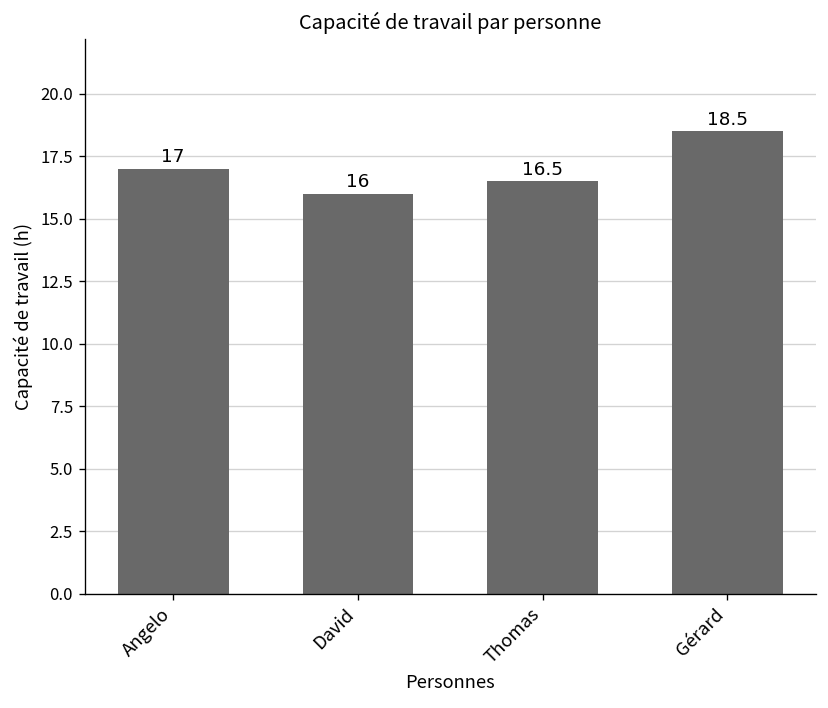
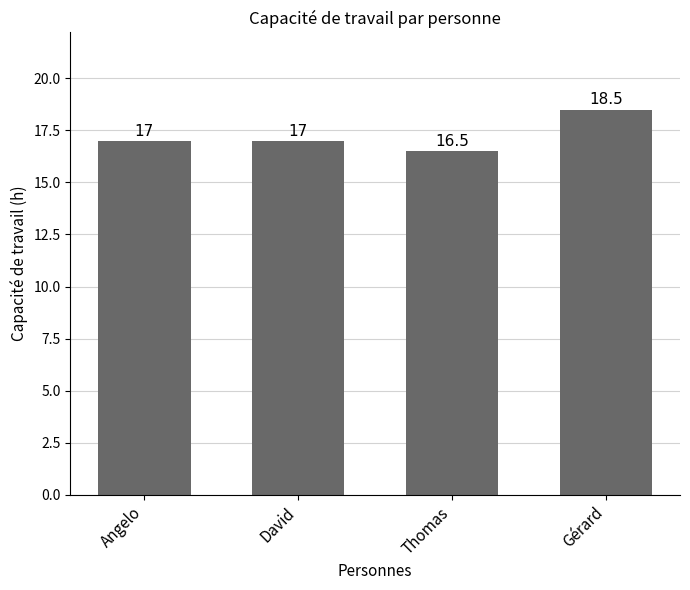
David: 16 -> 17
